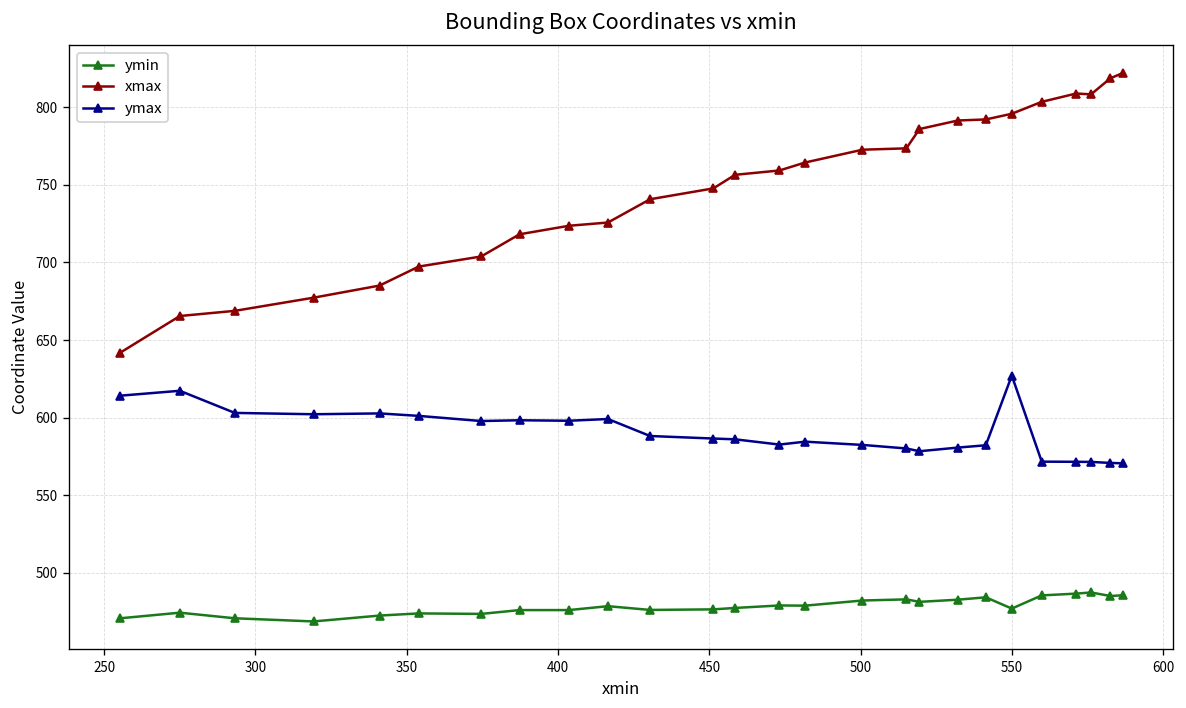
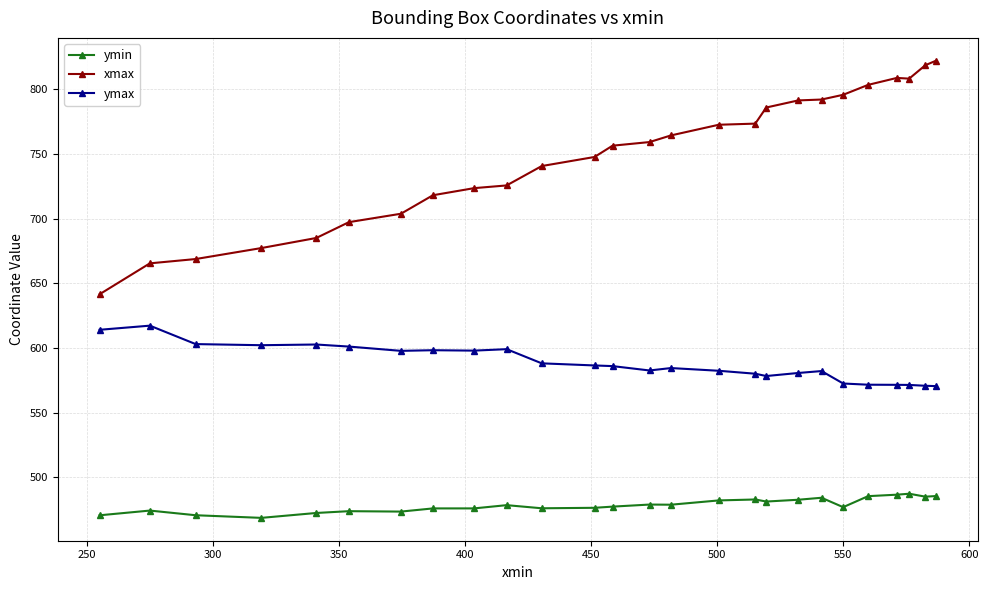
ymax, 550: 627 -> 573
